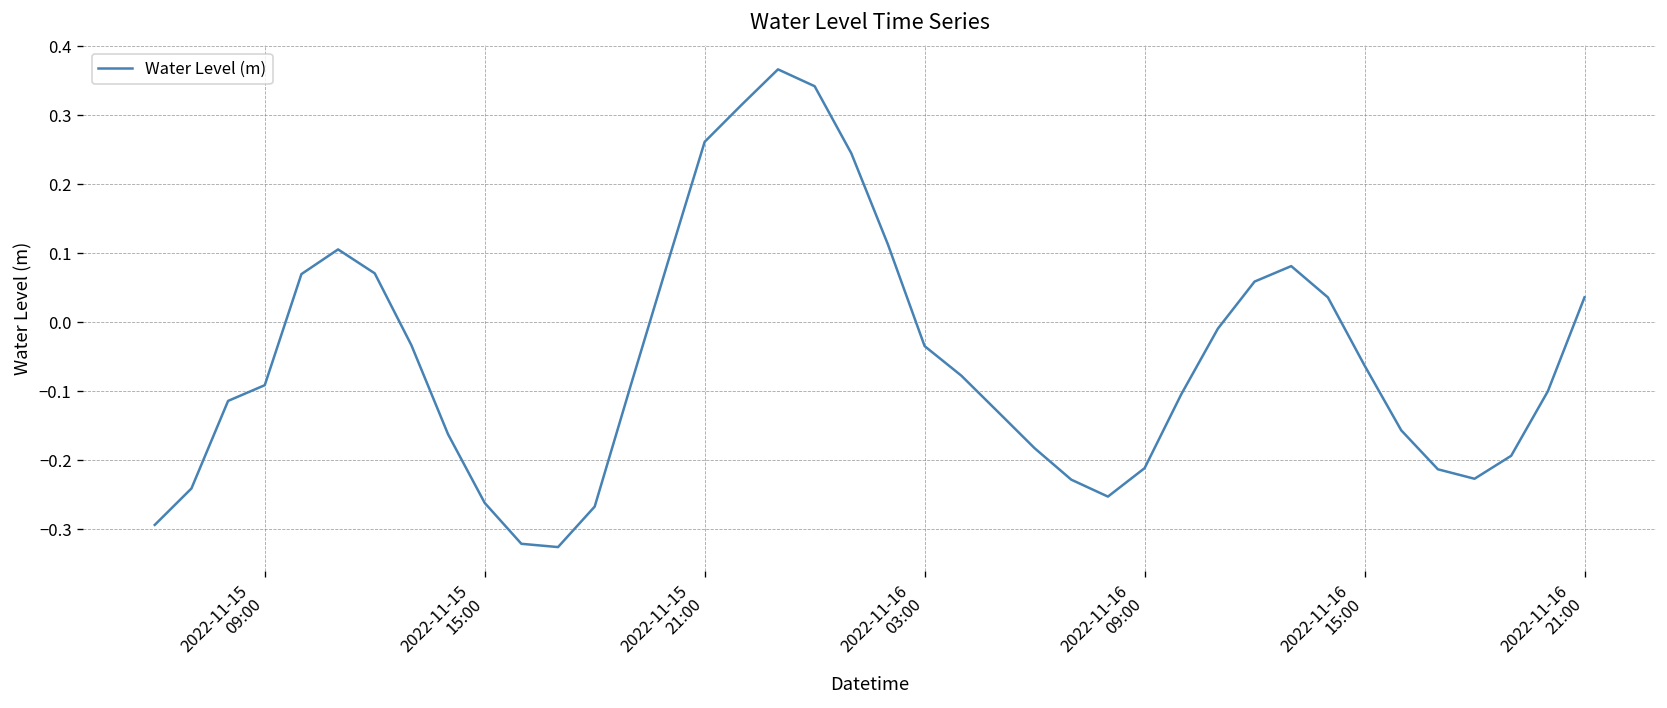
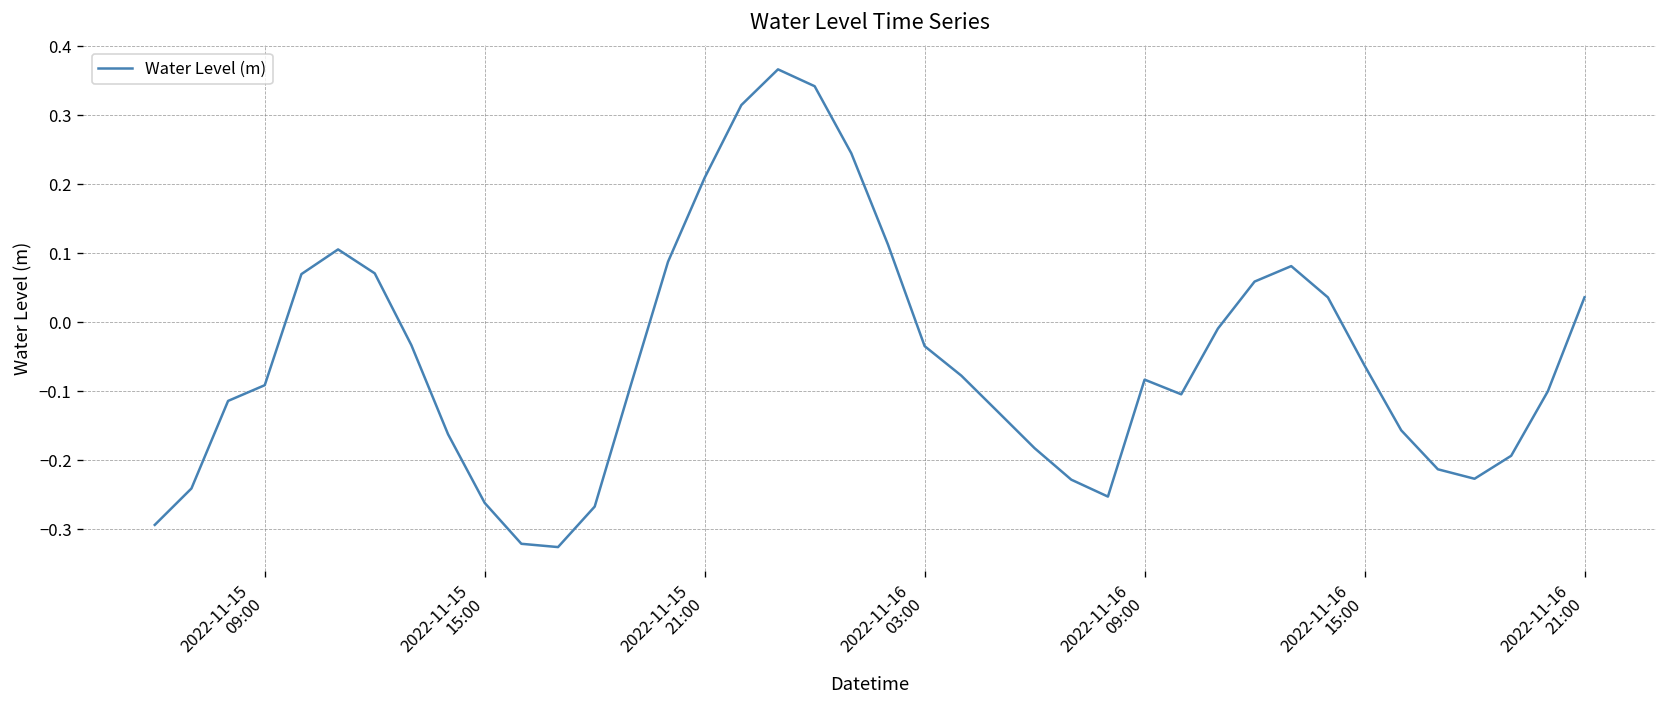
2022-11-15 21:00: 0.26 -> 0.21
2022-11-16 09:00: -0.21 -> -0.08
